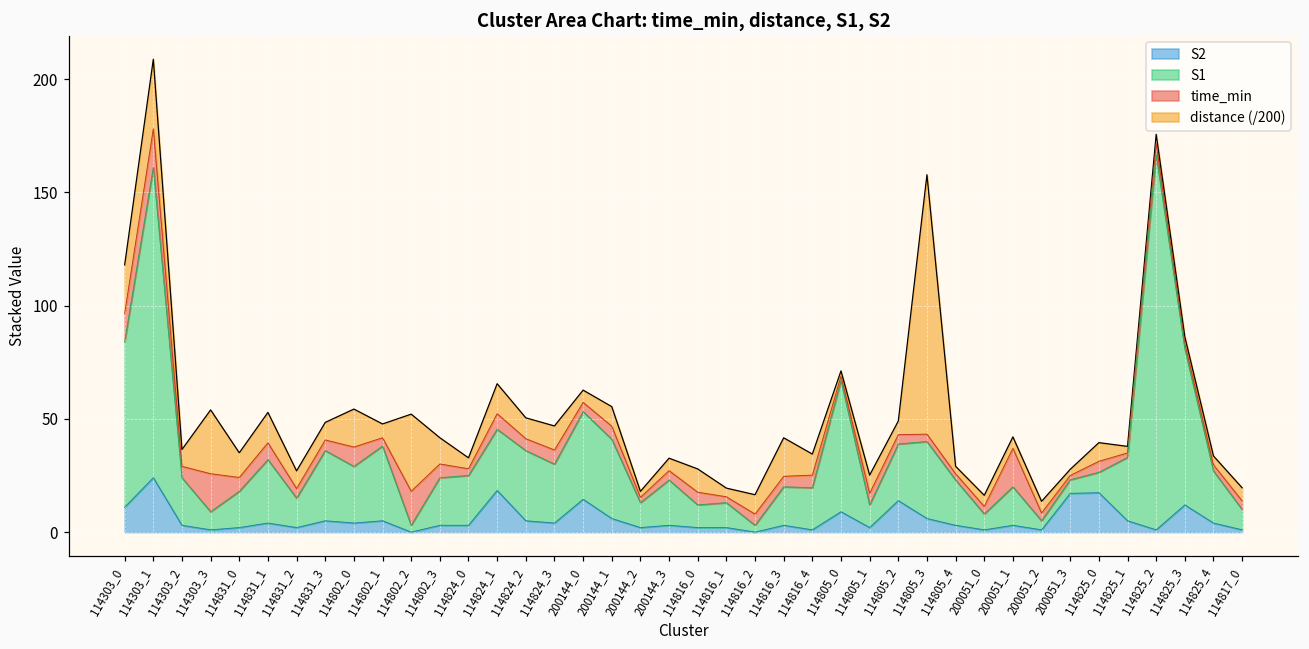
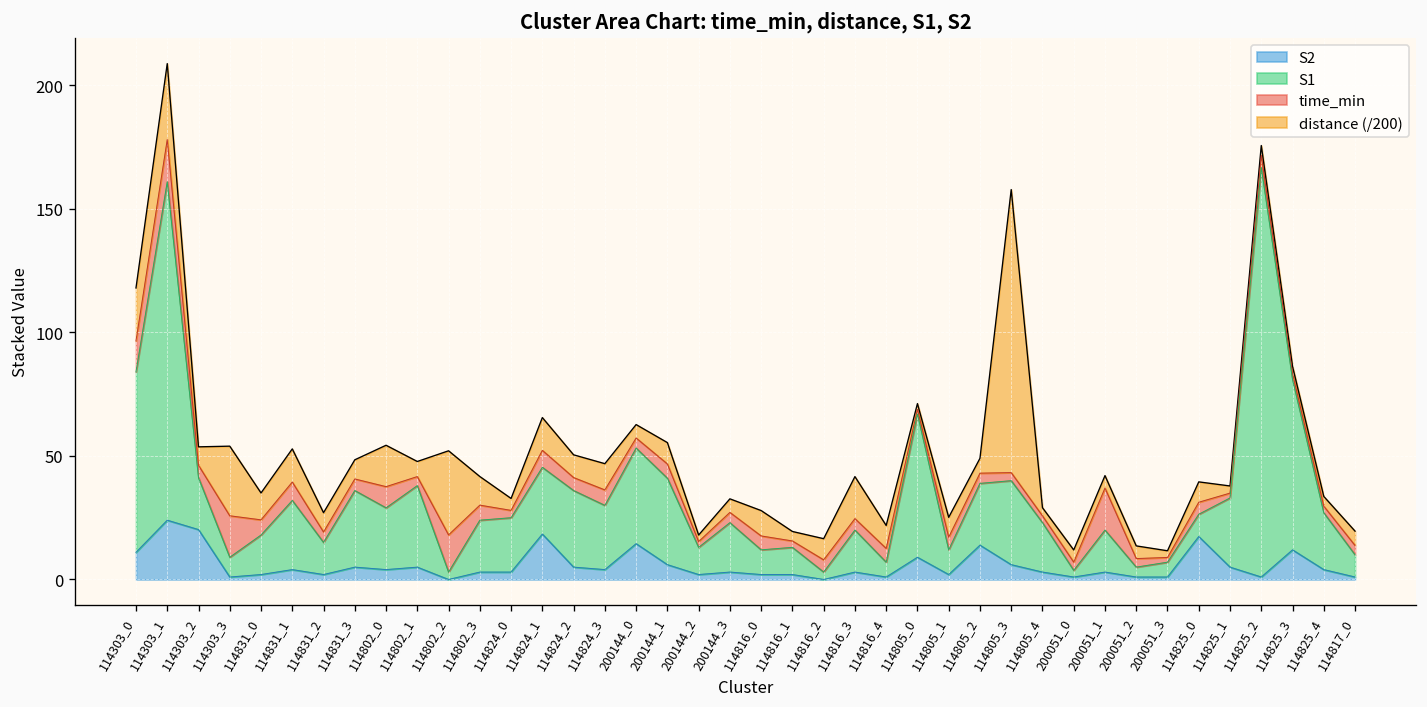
S2, 114303_2: 3 -> 20
S1, 114816_4: 19 -> 6
S1, 200051_0: 7 -> 3
S2, 200051_3: 17 -> 1
